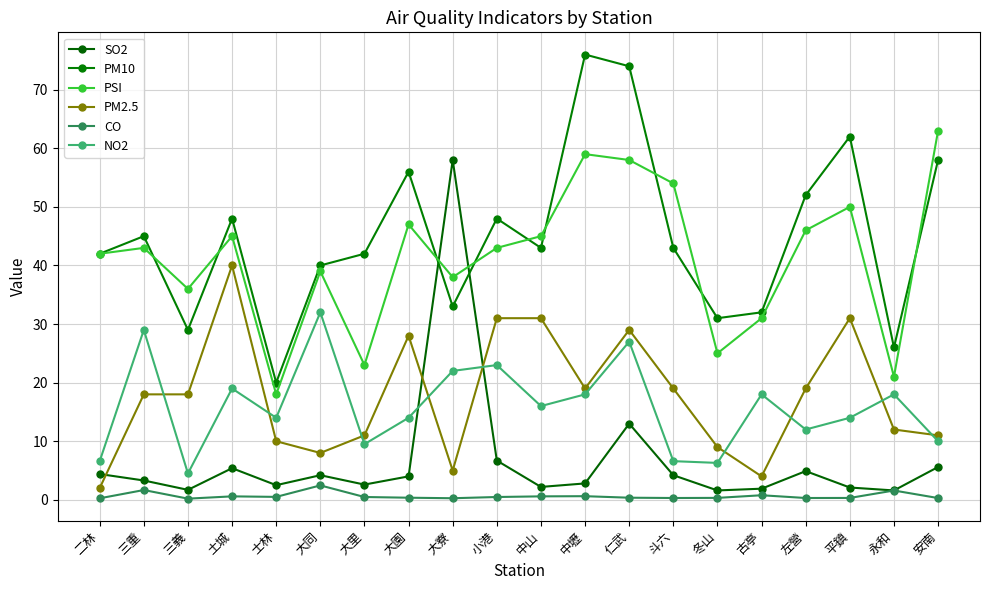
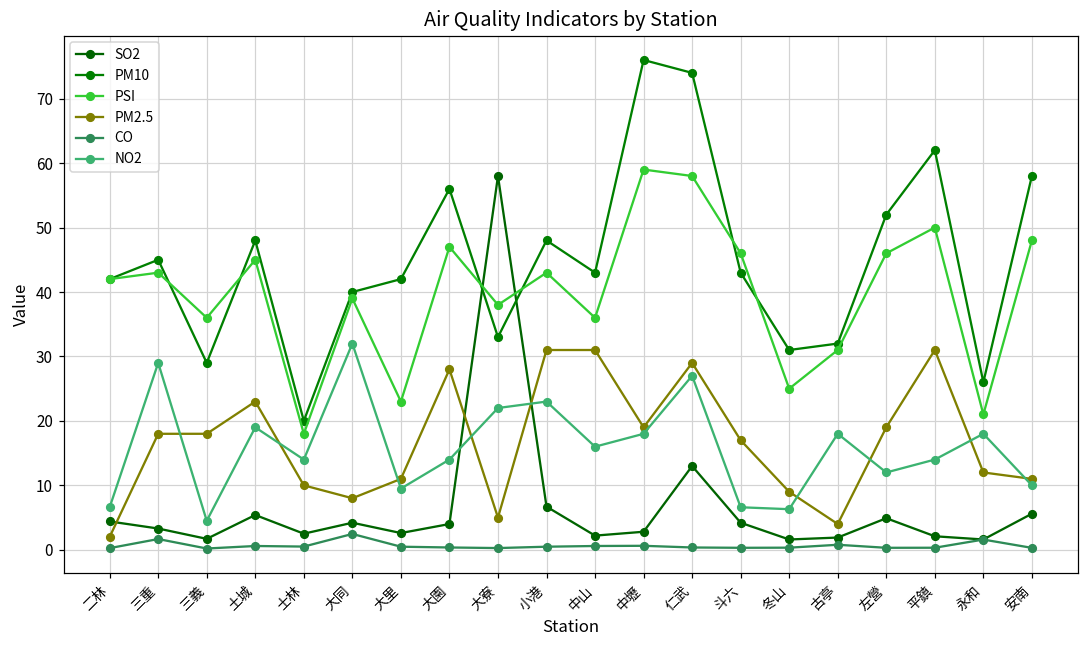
PM2.5, 土城: 40 -> 23
PSI, 中山: 45 -> 36
PSI, 斗六: 54 -> 46
PM2.5, 斗六: 19 -> 17
PSI, 安南: 63 -> 48
